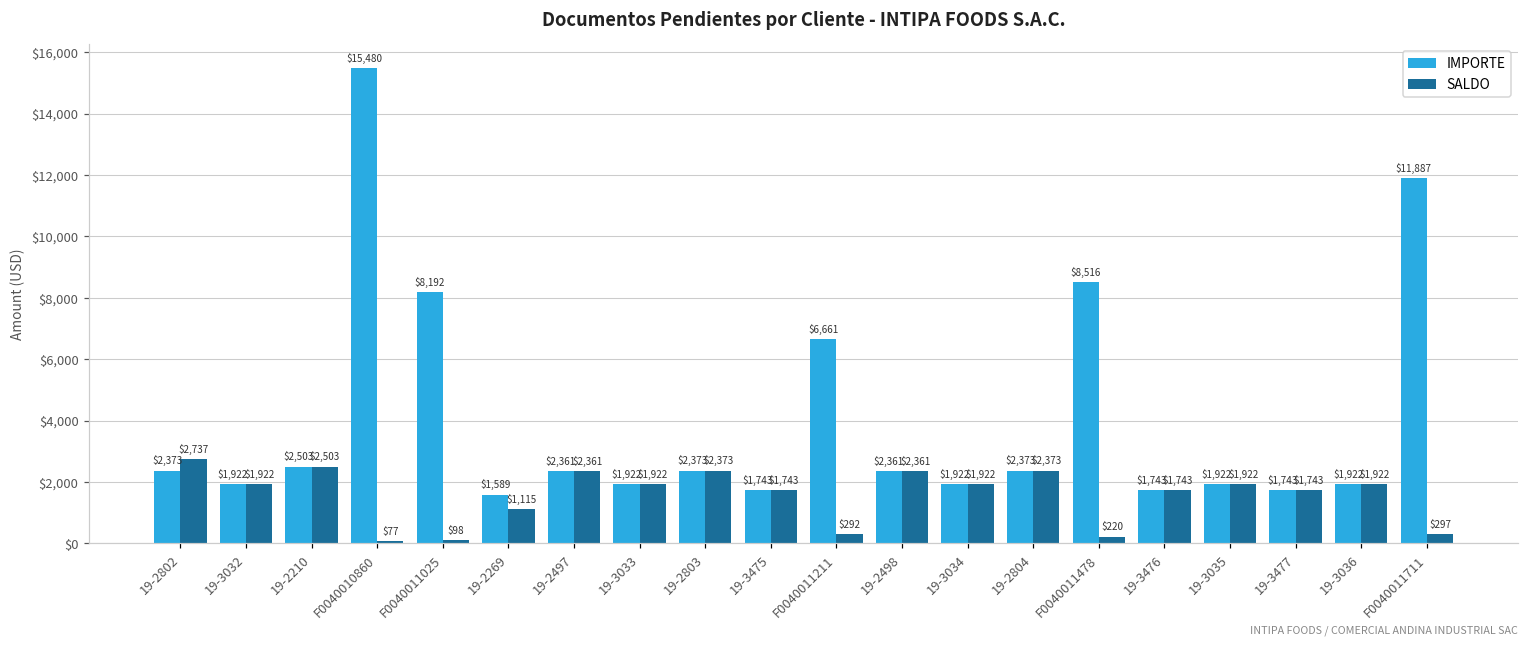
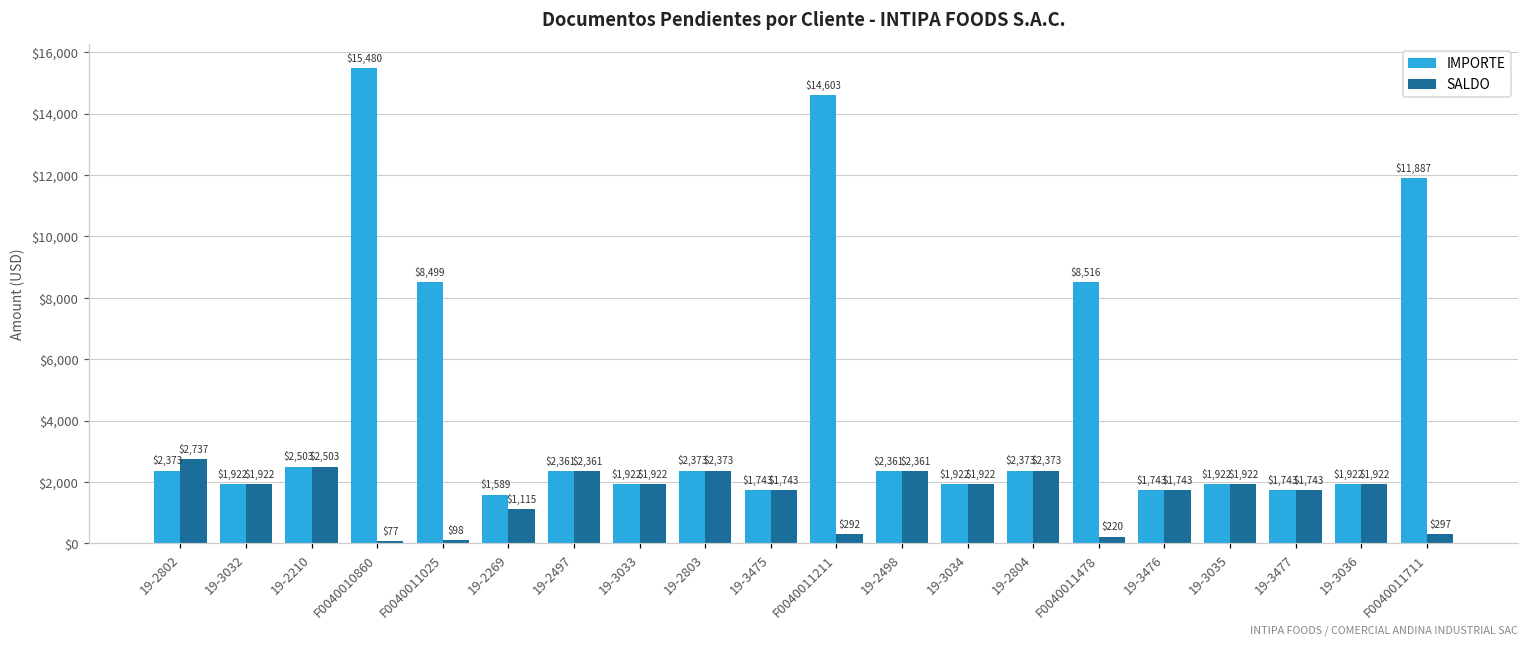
IMPORTE, F0040011025: $8,192 -> $8,499
IMPORTE, F0040011211: $6,661 -> $14,603
